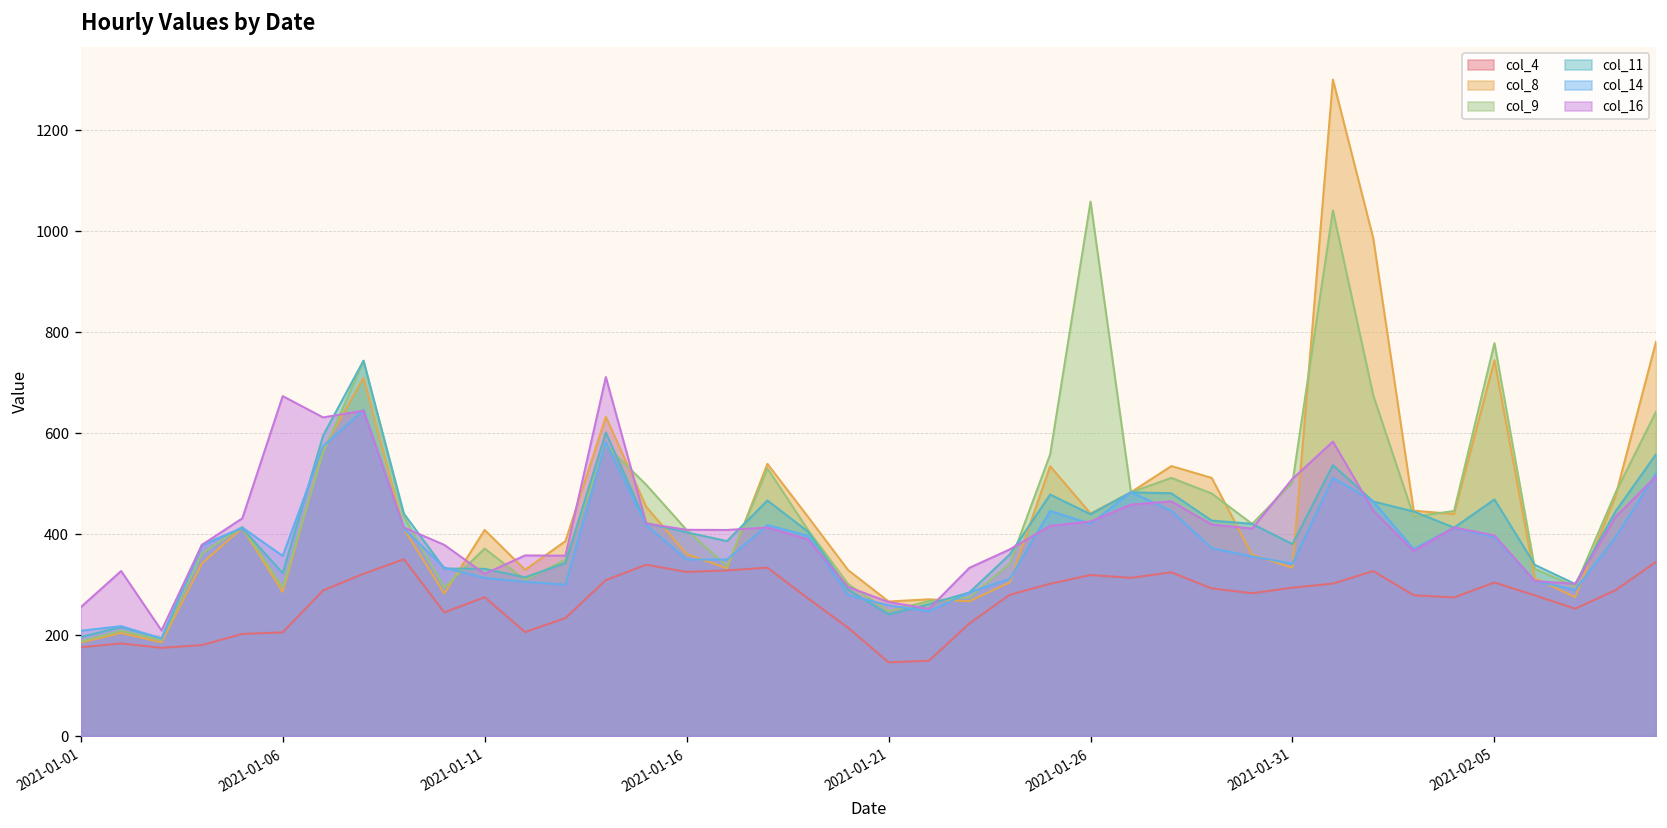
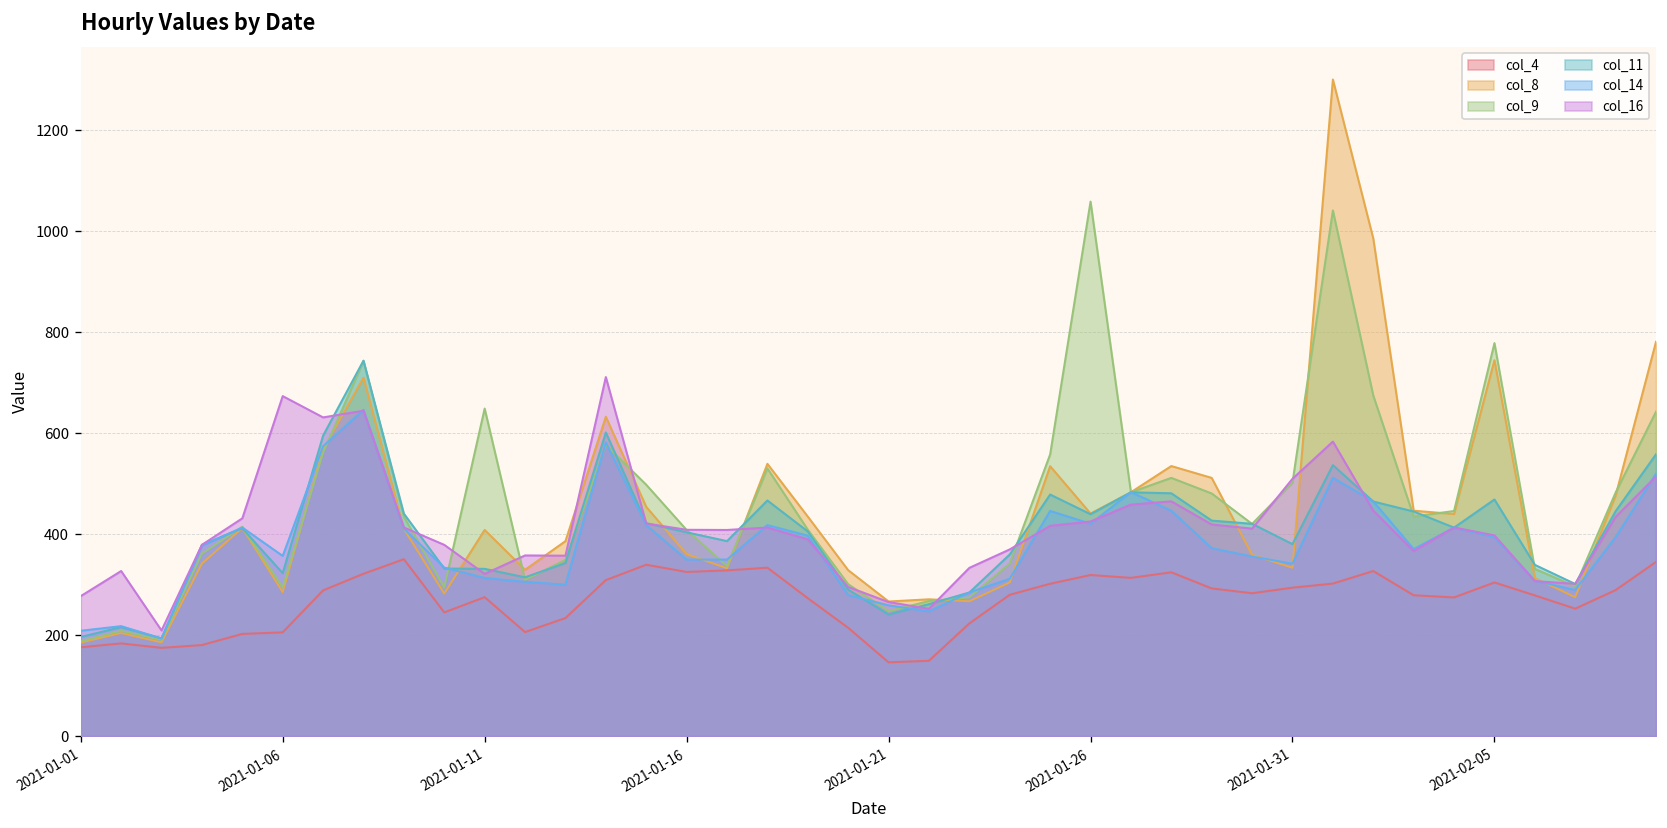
col_16, 2021-01-01: 260 -> 280
col_9, 2021-01-11: 370 -> 650
